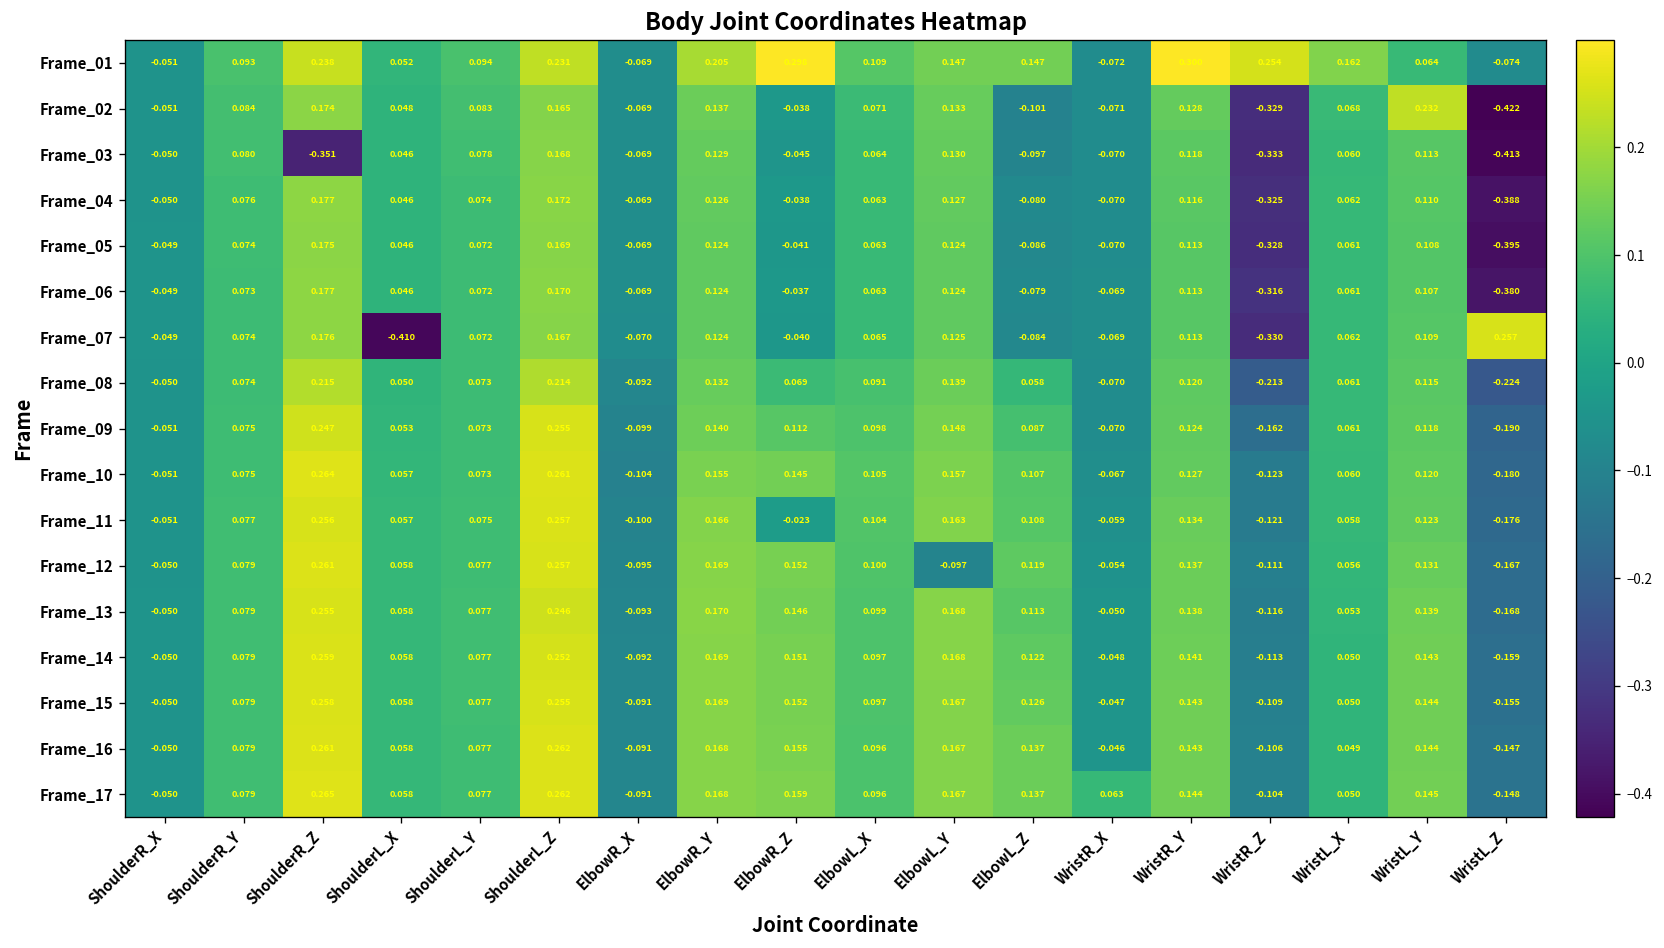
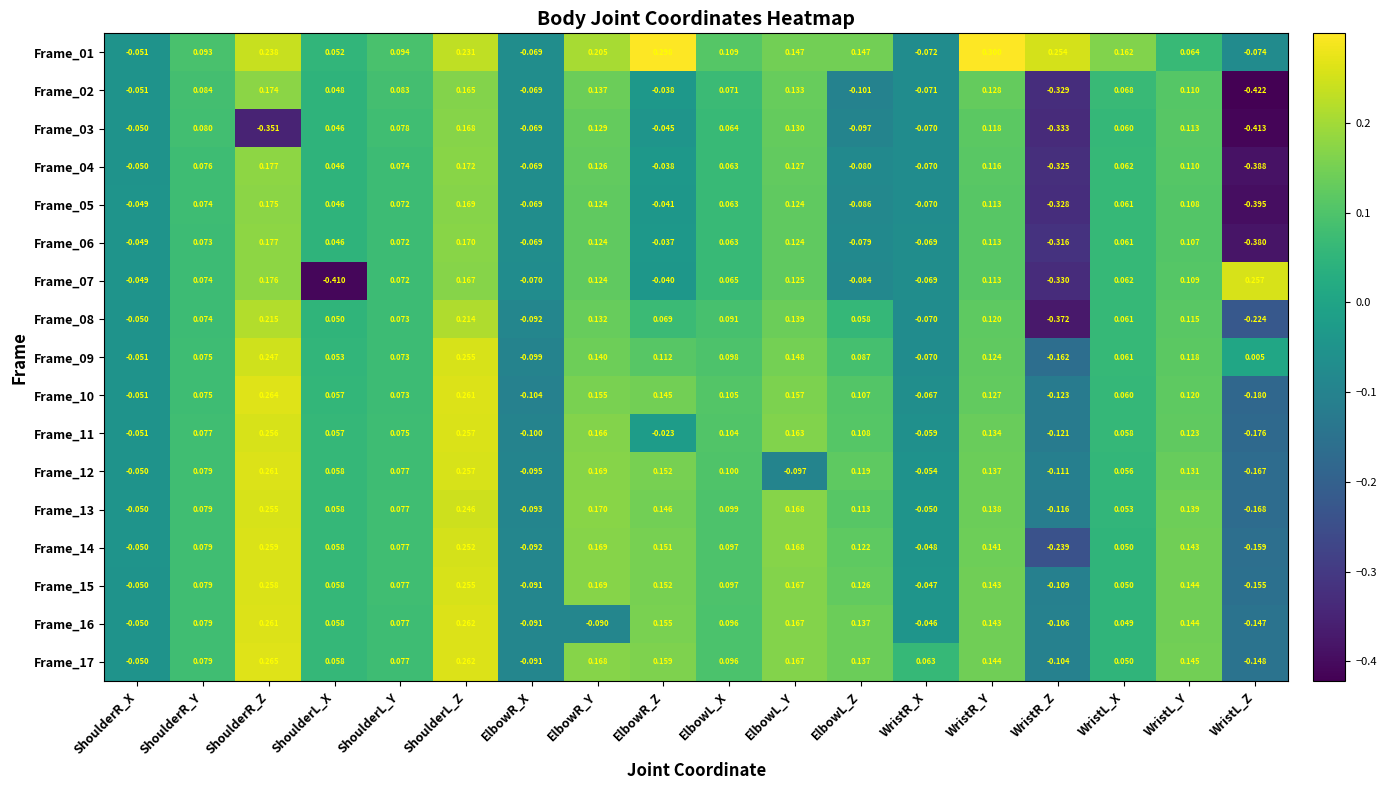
Frame_02, WristL_Y: 0.232 -> 0.110
Frame_08, WristR_Z: -0.213 -> -0.372
Frame_09, WristL_Z: -0.190 -> 0.005
Frame_14, WristR_Z: -0.113 -> -0.239
Frame_16, ElbowR_Y: 0.168 -> -0.090
